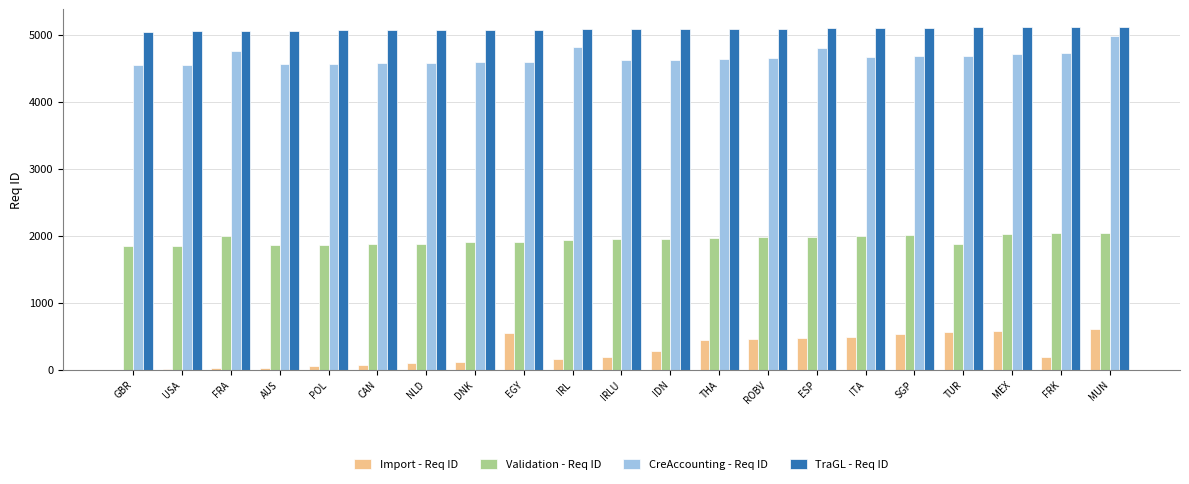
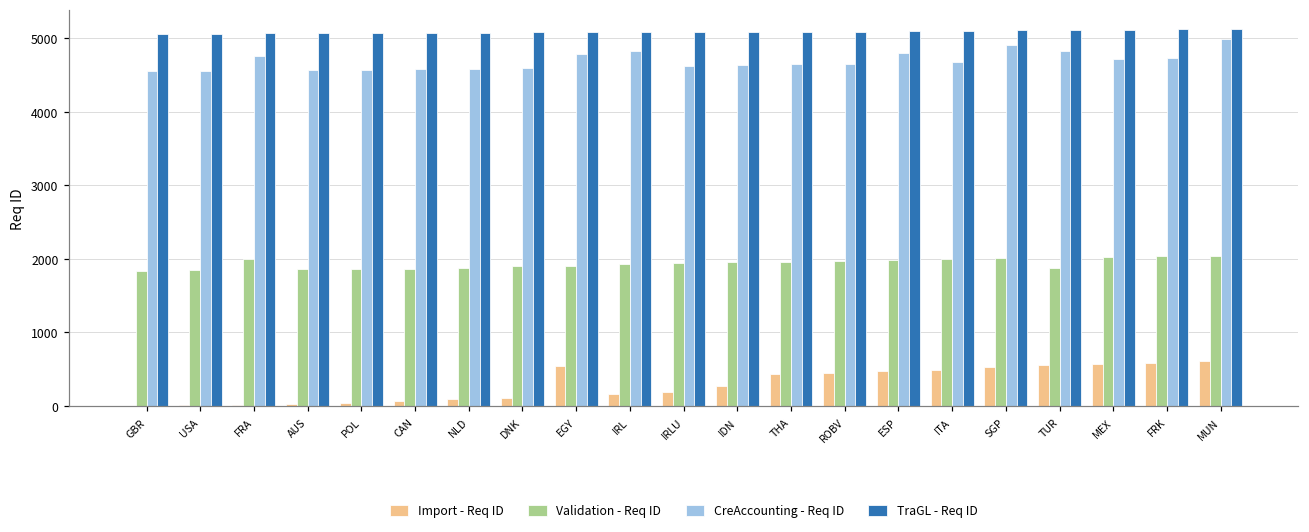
CreAccounting - Req ID, EGY: 4600 -> 4800
CreAccounting - Req ID, SGP: 4700 -> 4900
CreAccounting - Req ID, TUR: 4700 -> 4800
Import - Req ID, FRK: 200 -> 600
